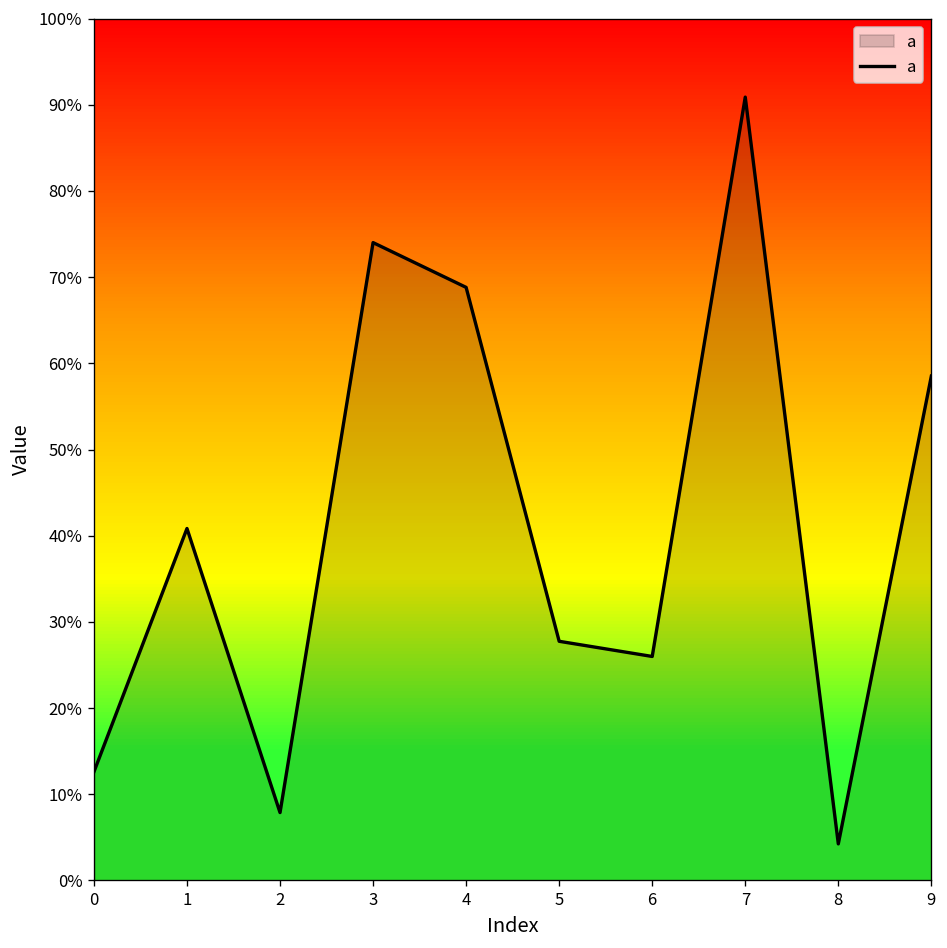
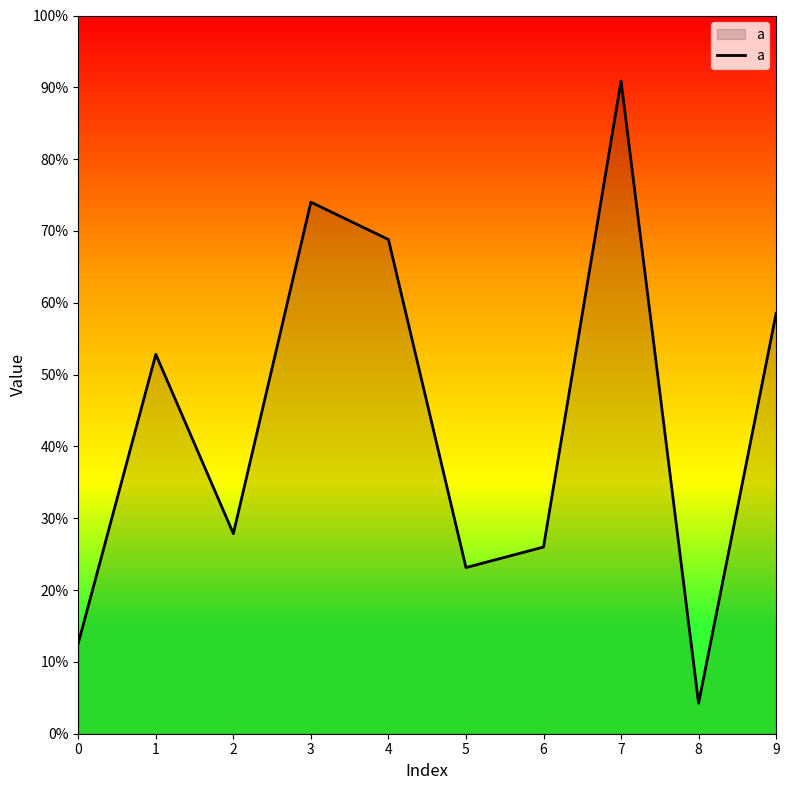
1: 41% -> 53%
2: 8% -> 28%
5: 28% -> 23%
